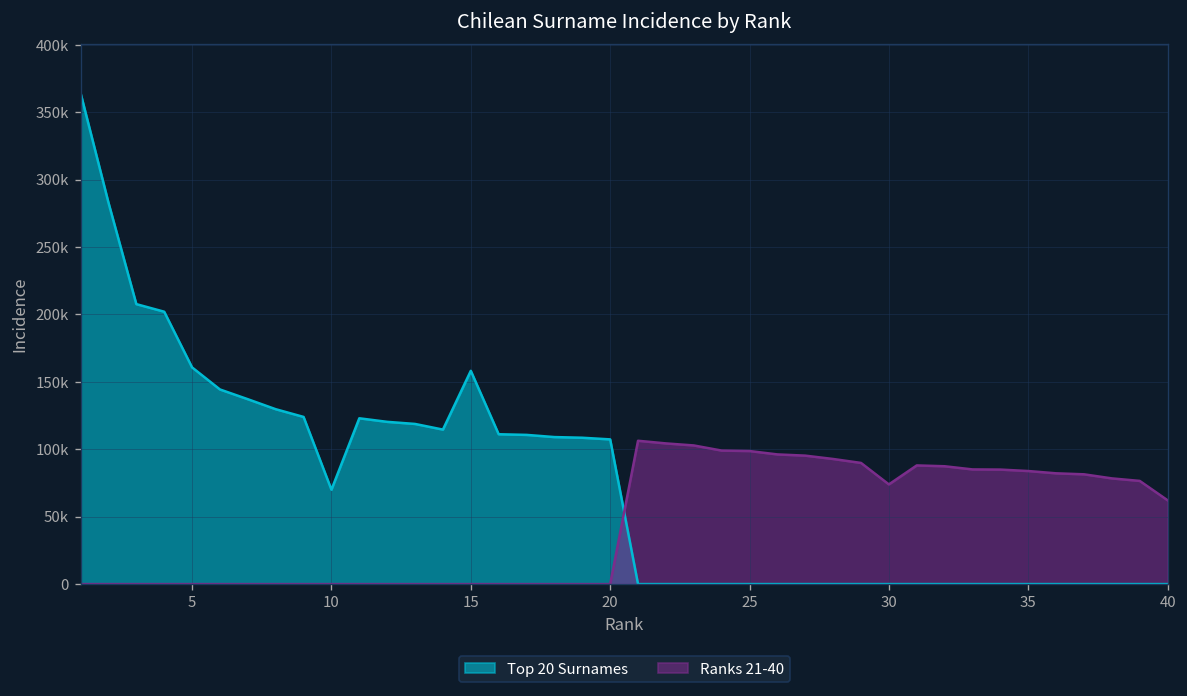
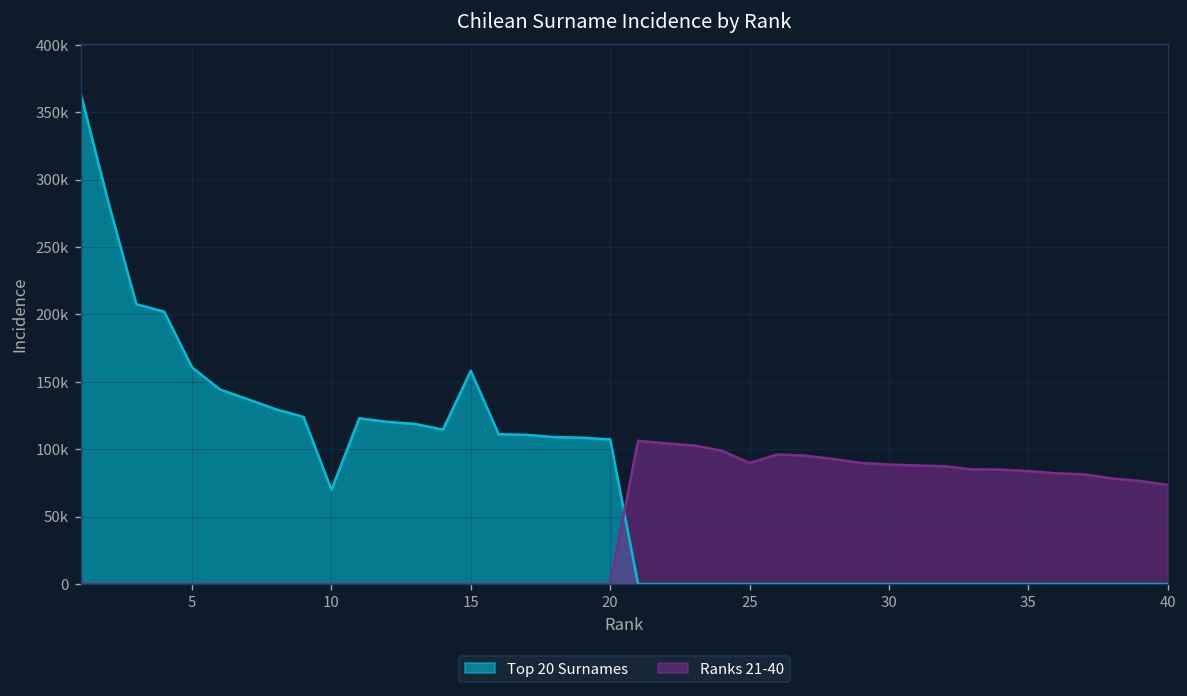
Ranks 21-40, 25: 99000 -> 90000
Ranks 21-40, 30: 74000 -> 89000
Ranks 21-40, 40: 62000 -> 74000
